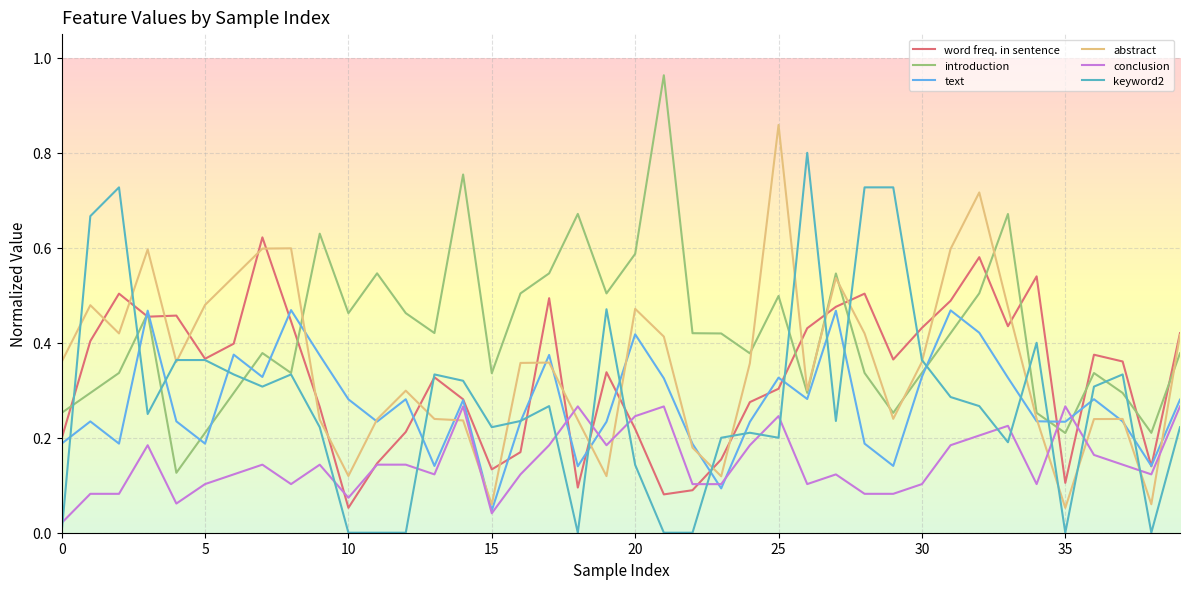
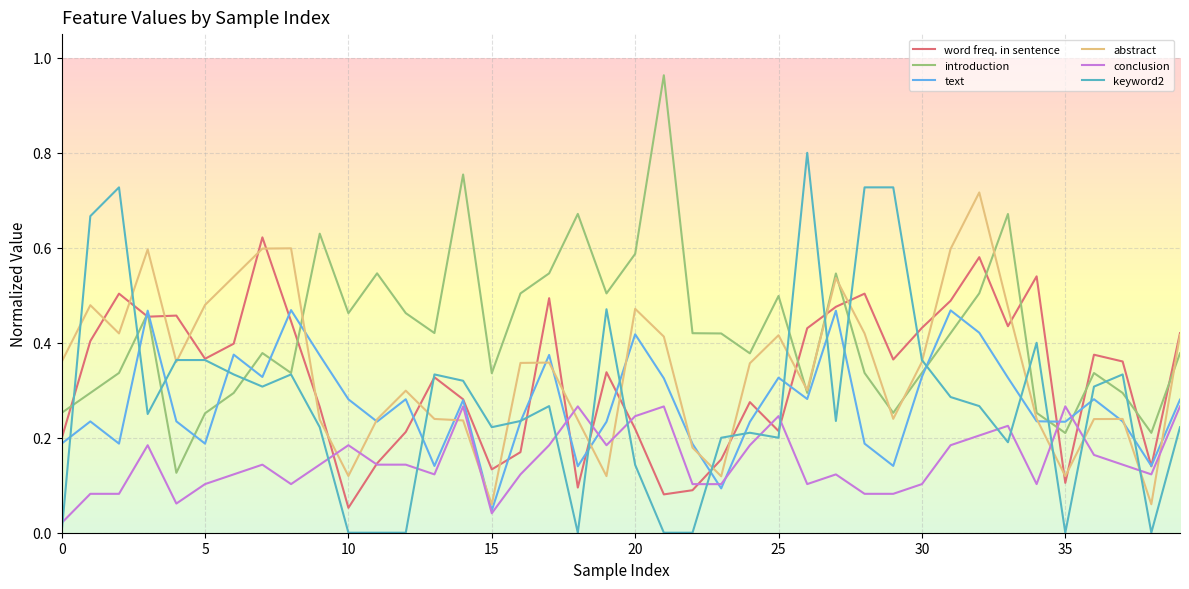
introduction, 5: 0.21 -> 0.25
conclusion, 10: 0.07 -> 0.18
word freq. in sentence, 25: 0.30 -> 0.21
abstract, 25: 0.86 -> 0.42
abstract, 35: 0.05 -> 0.12
